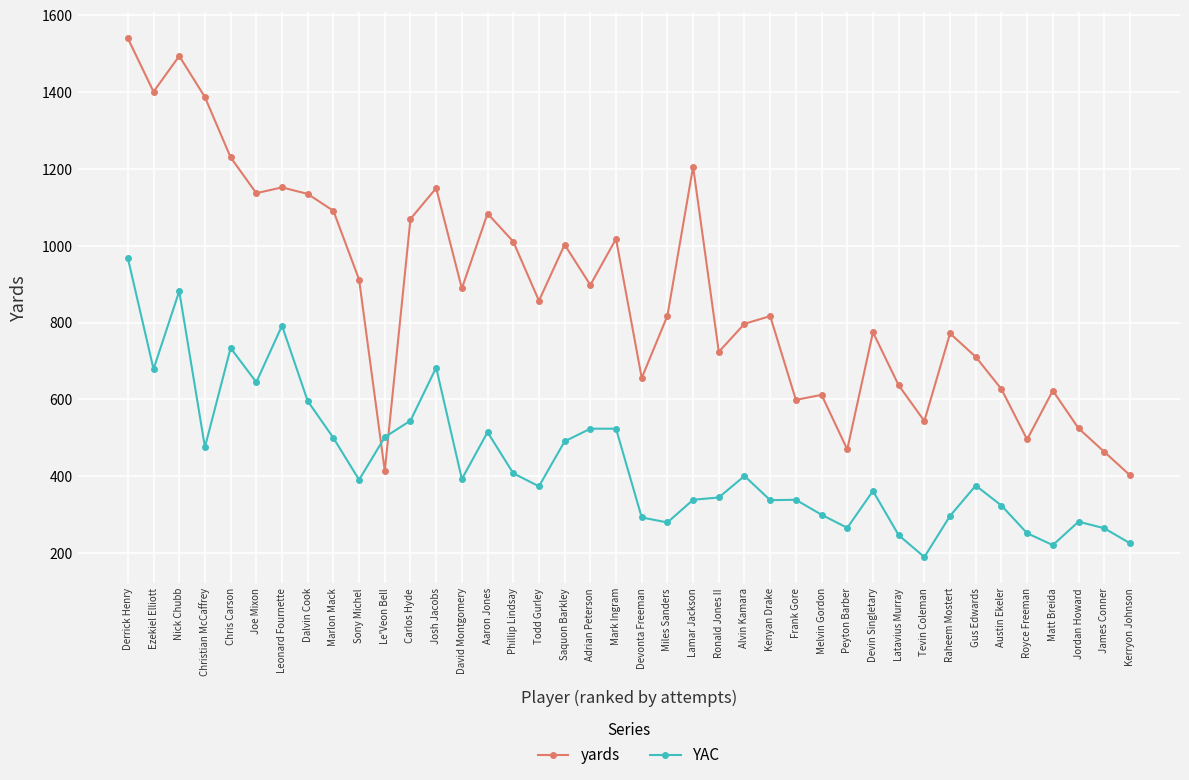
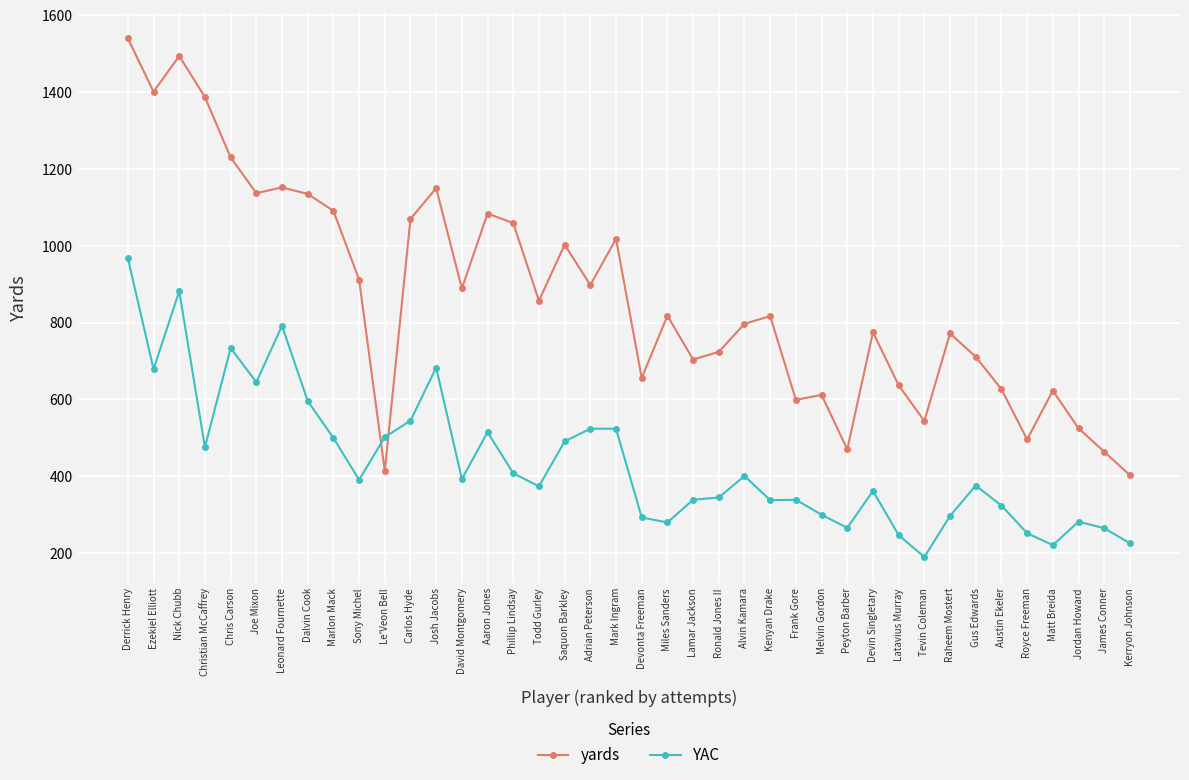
yards, Phillip Lindsay: 1010 -> 1060
yards, Lamar Jackson: 1210 -> 700
